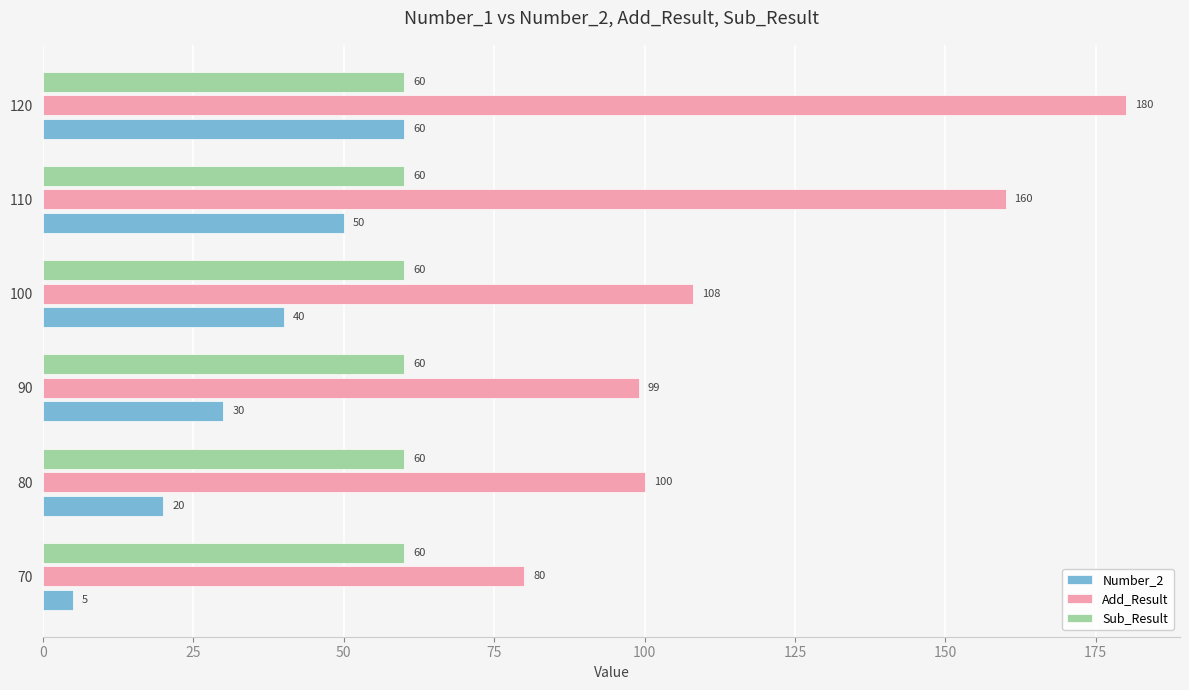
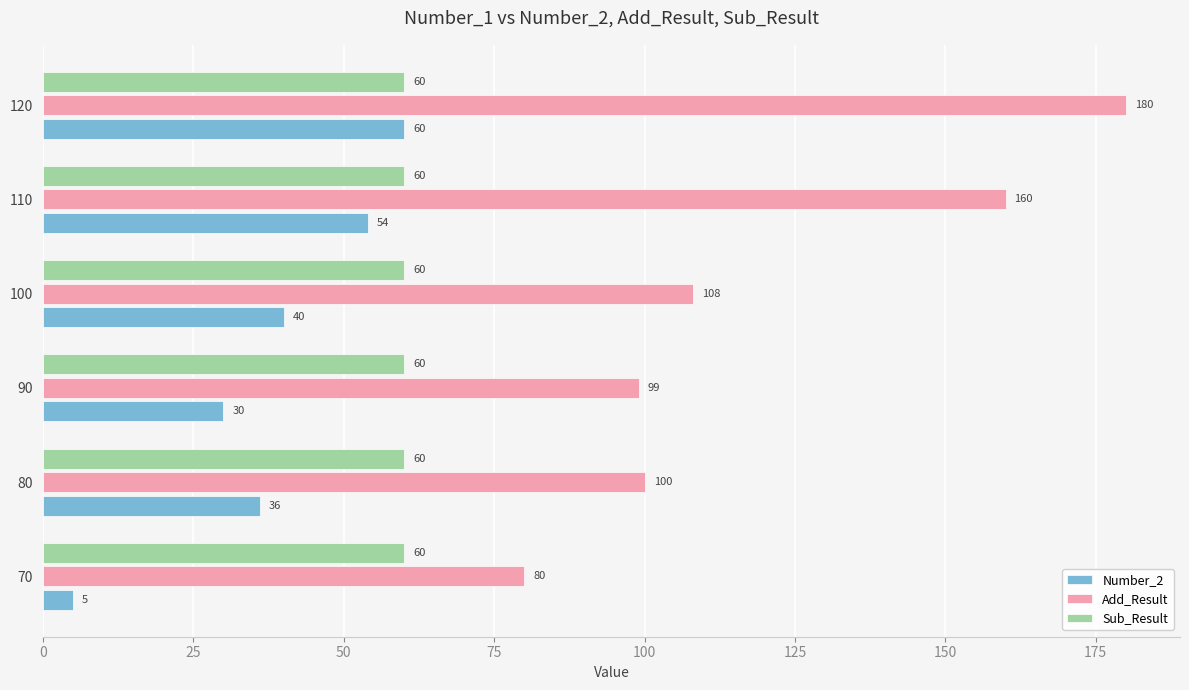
Number_2, 110: 50 -> 54
Number_2, 80: 20 -> 36
